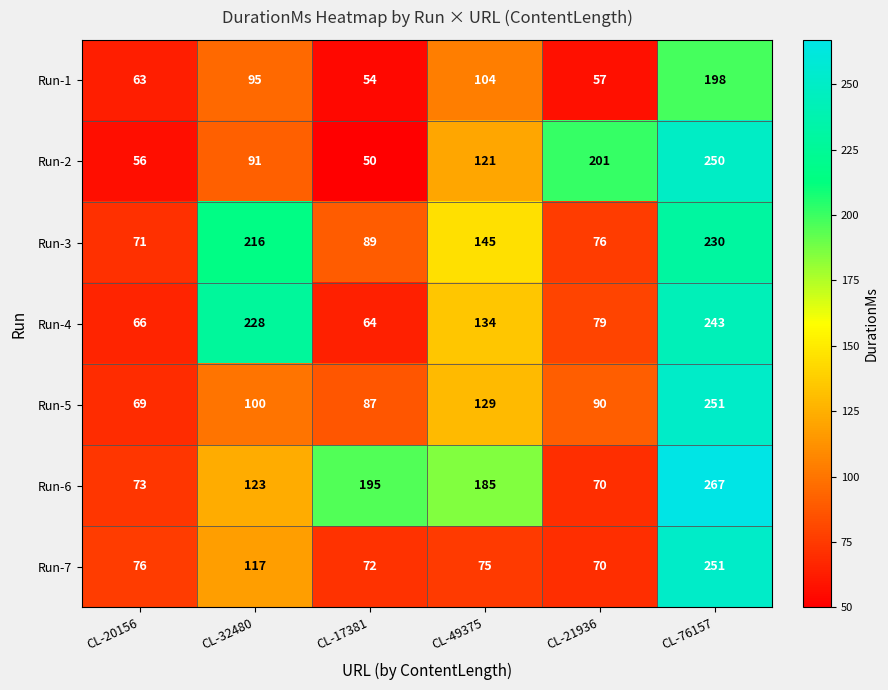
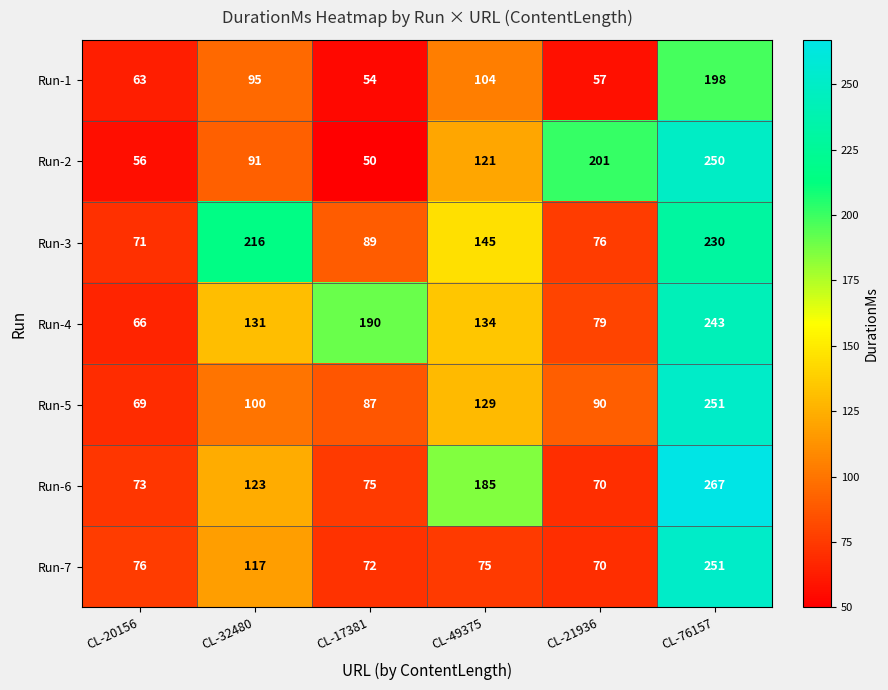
Run-4, CL-32480: 228 -> 131
Run-4, CL-17381: 64 -> 190
Run-6, CL-17381: 195 -> 75
